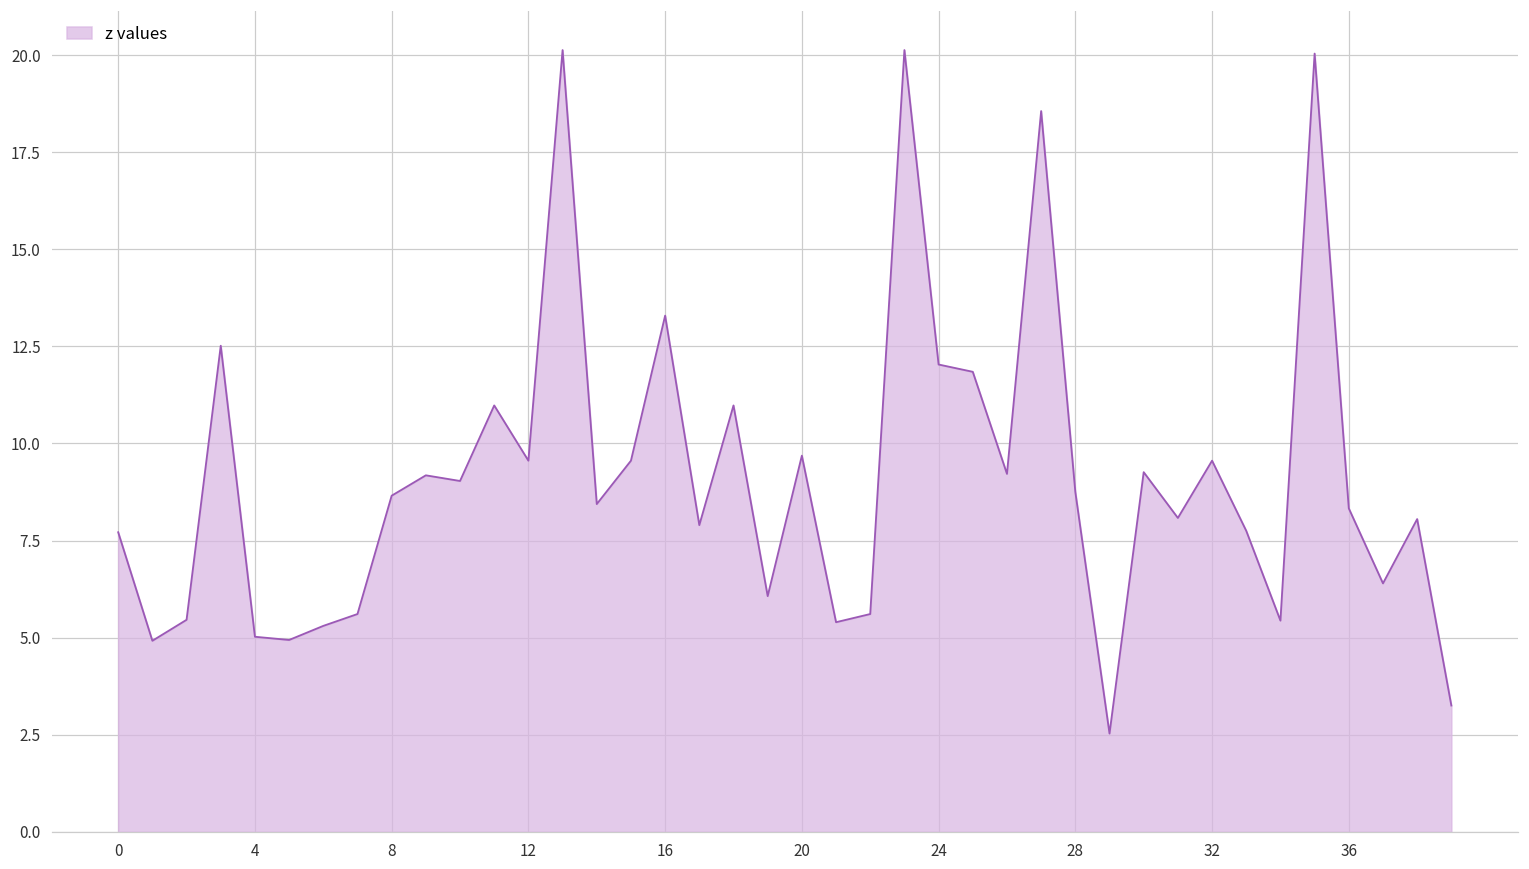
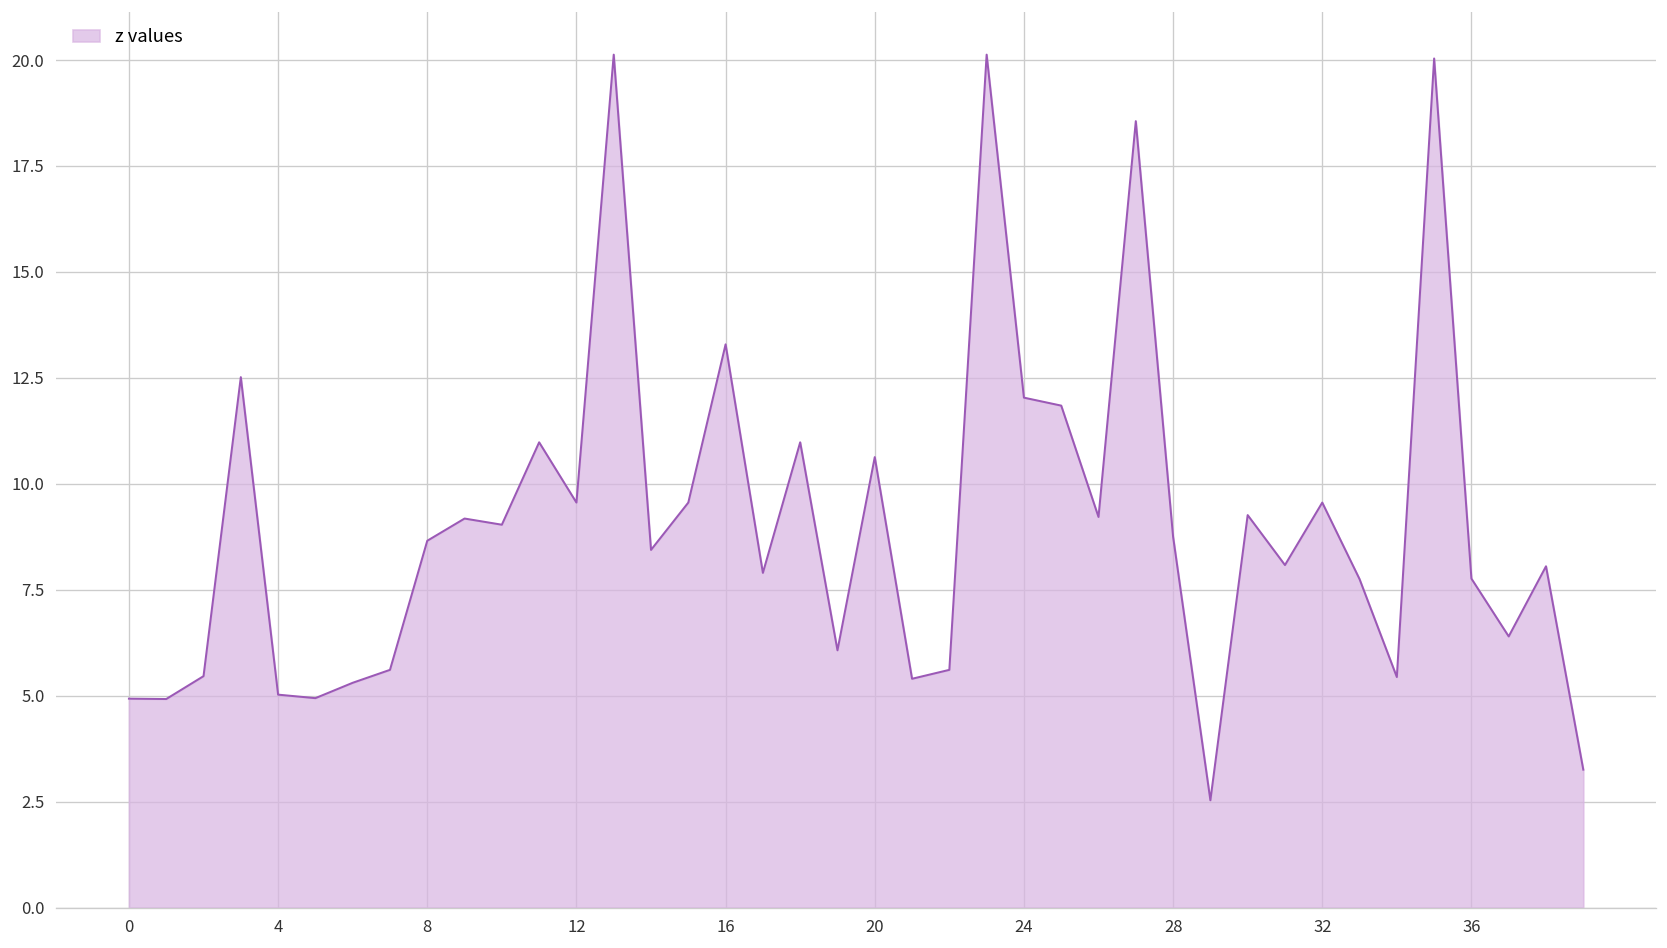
0: 7.7 -> 4.9
20: 9.7 -> 10.6
36: 8.3 -> 7.8
